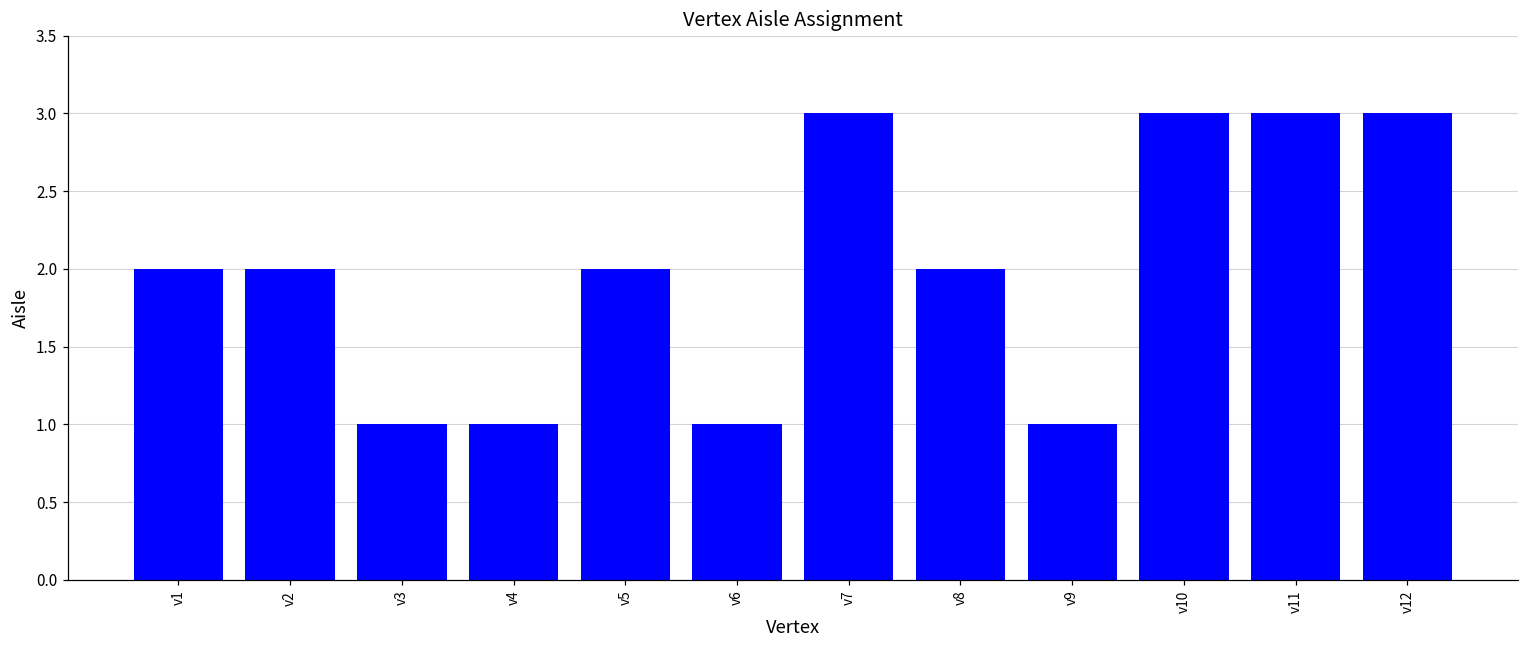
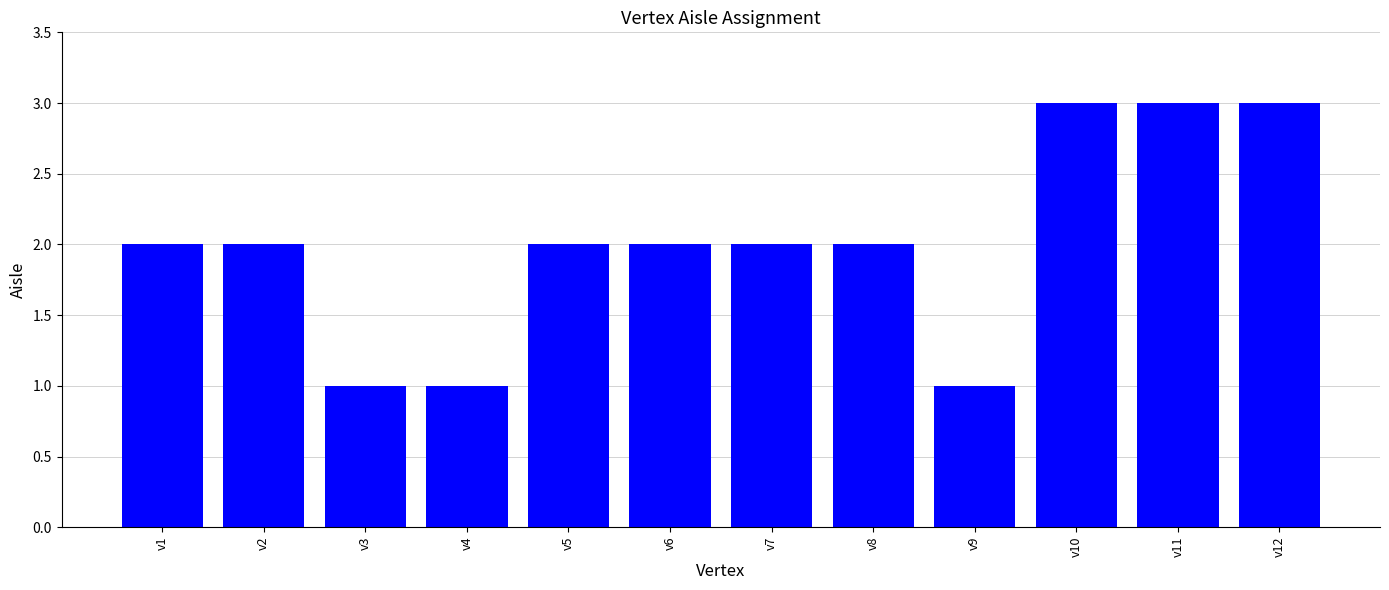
v6: 1 -> 2
v7: 3 -> 2
